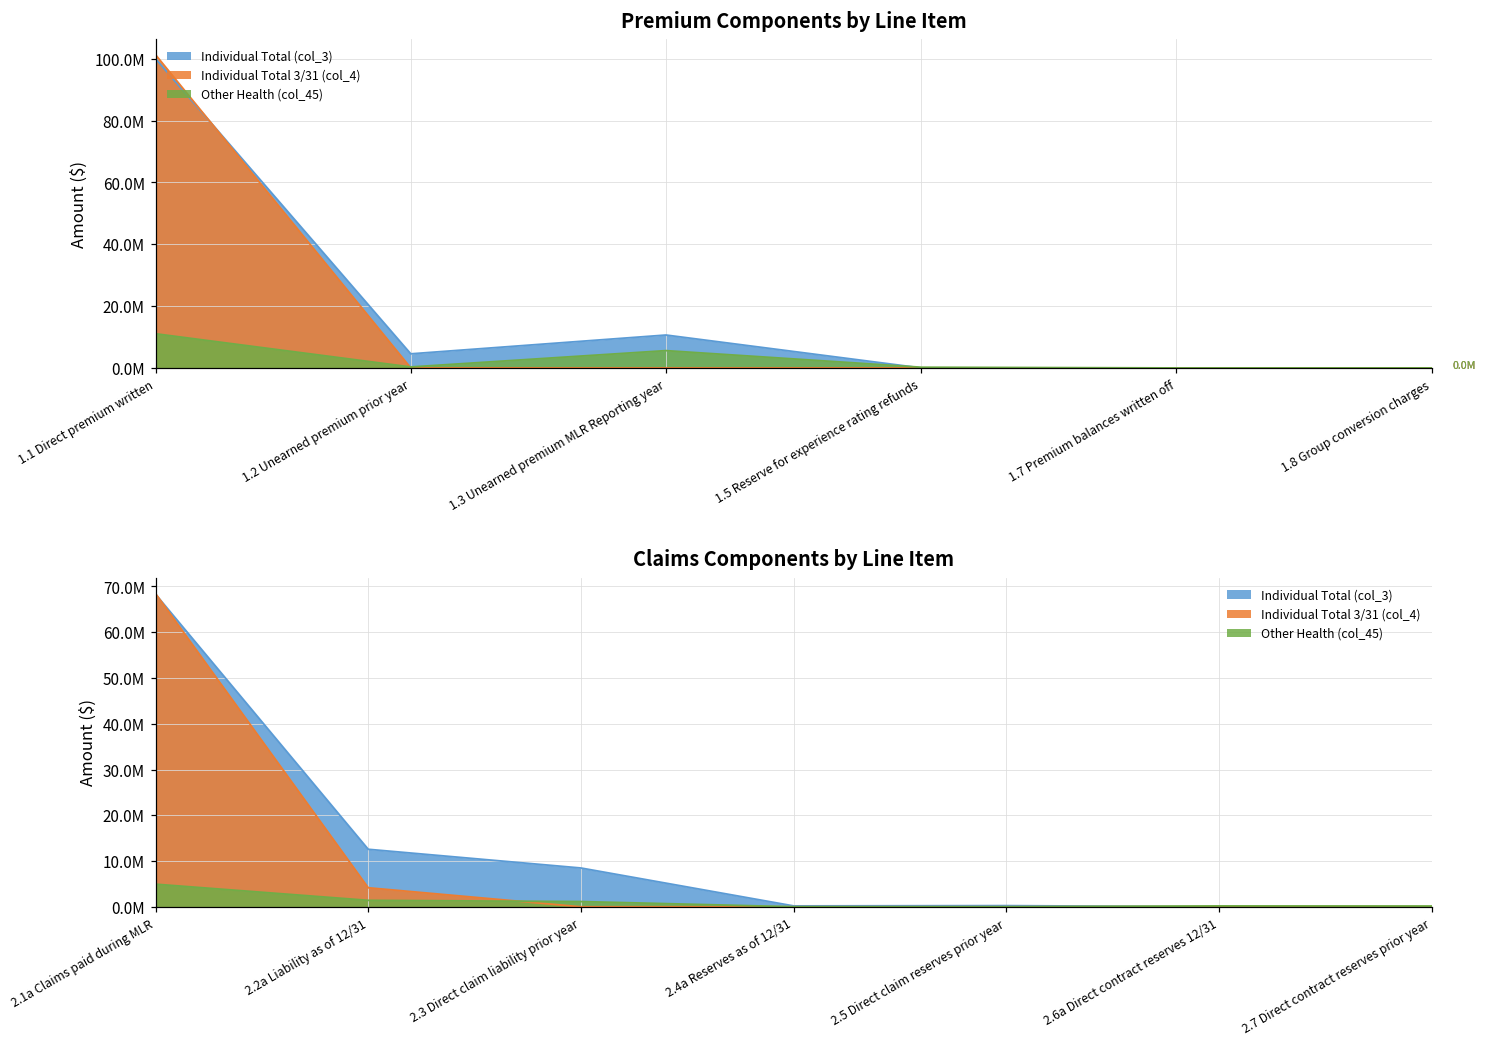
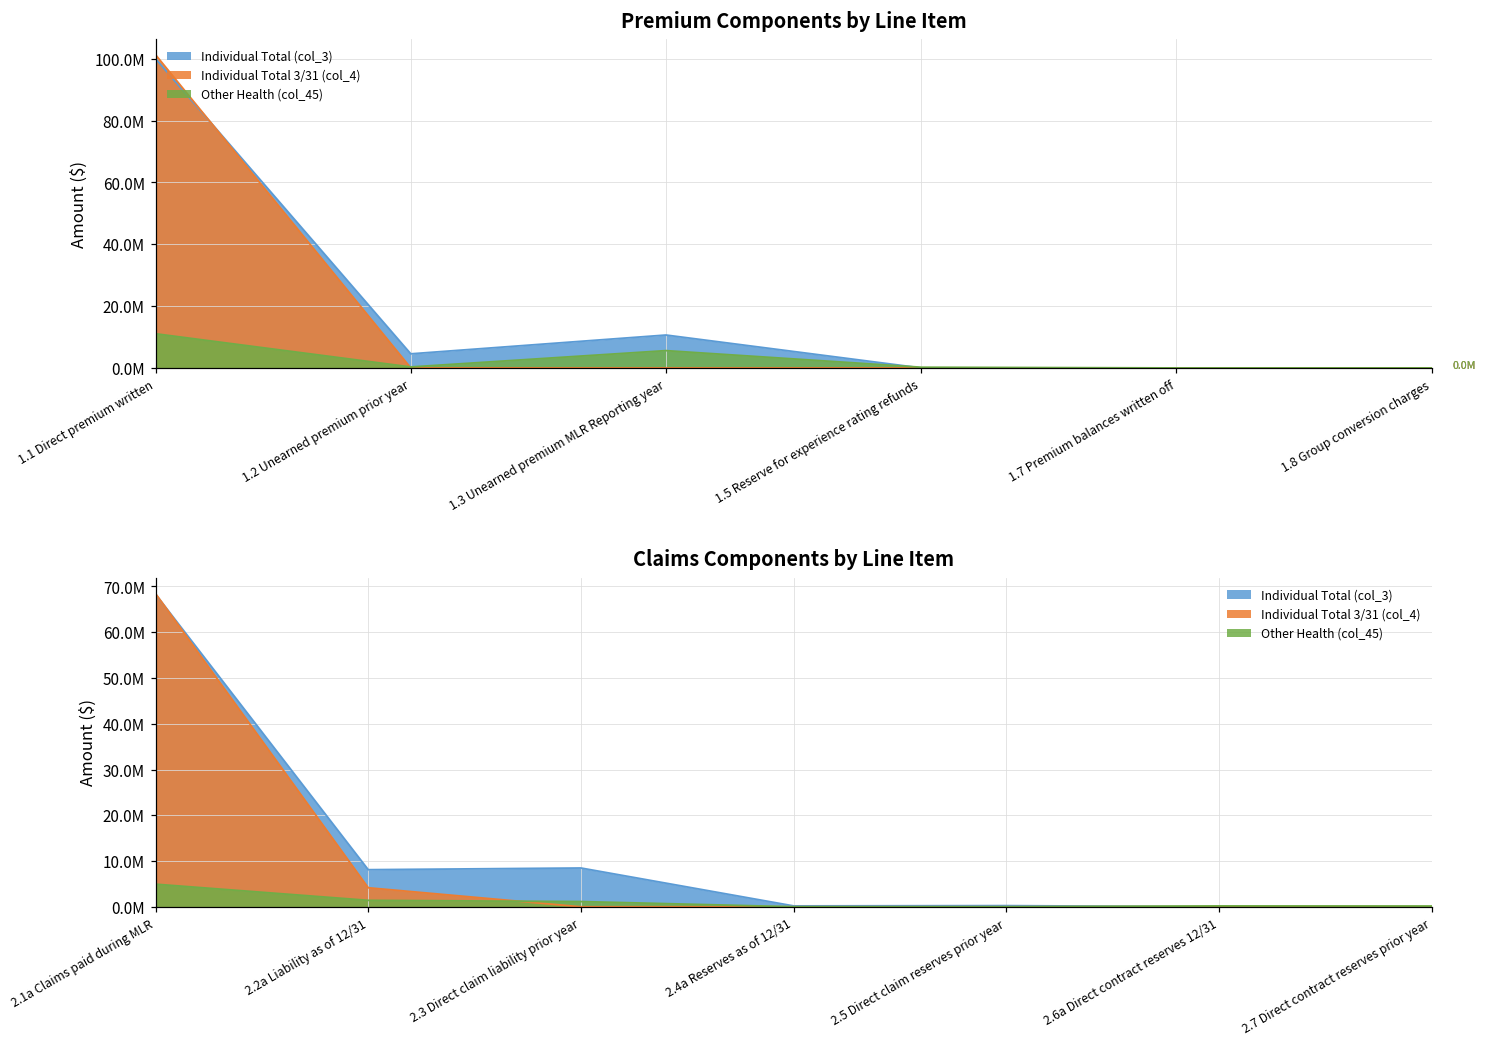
Claims Components by Line Item, Individual Total (col_3), 2.2a Liability as of 12/31: 13000000 -> 8000000
